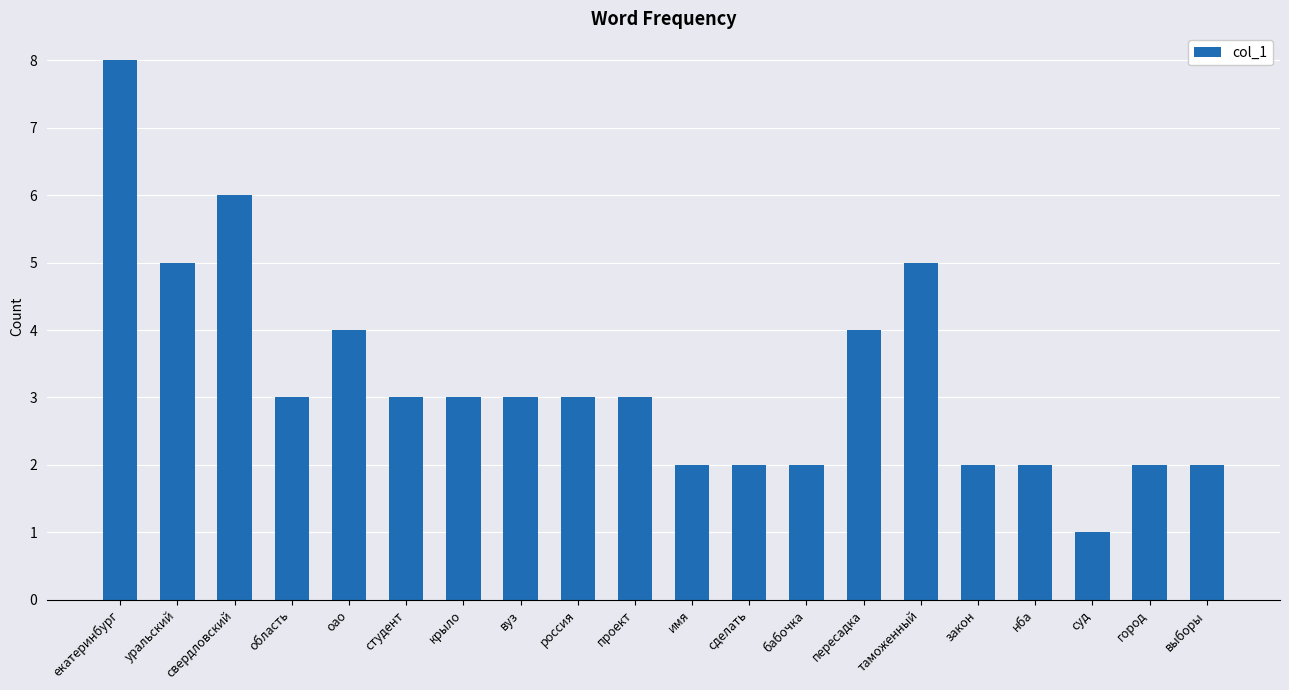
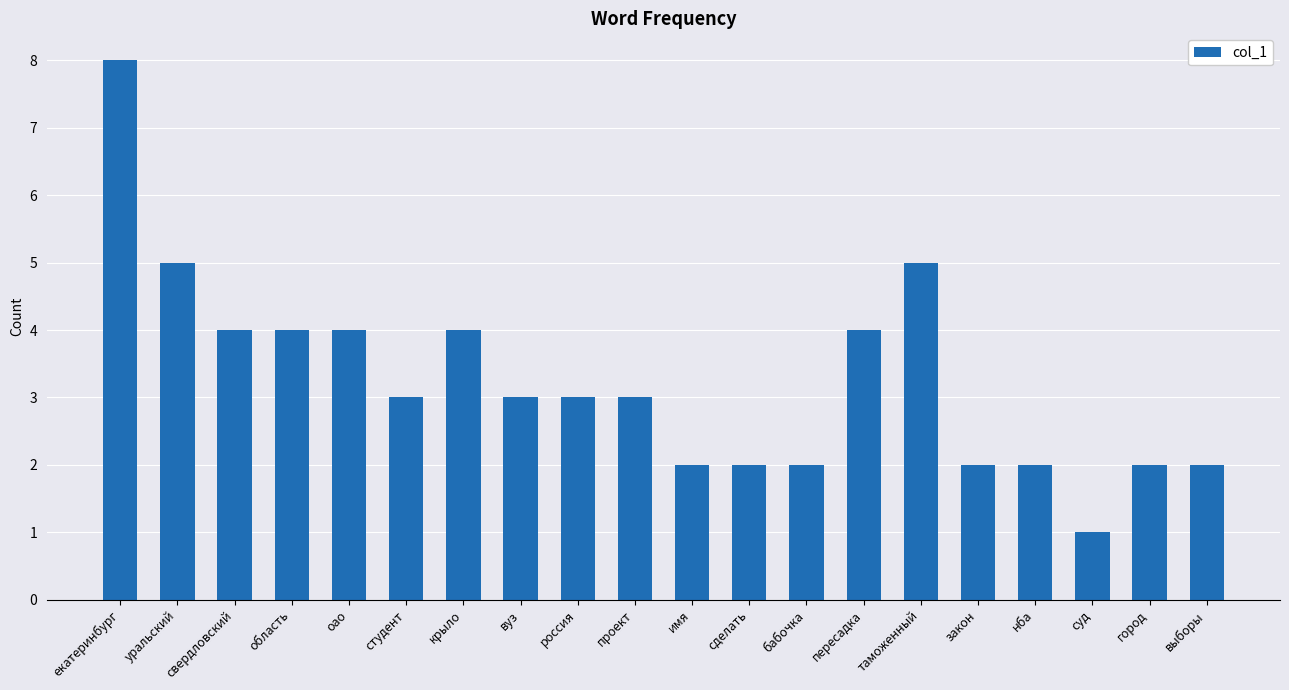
свердловский: 6 -> 4
область: 3 -> 4
крыло: 3 -> 4
